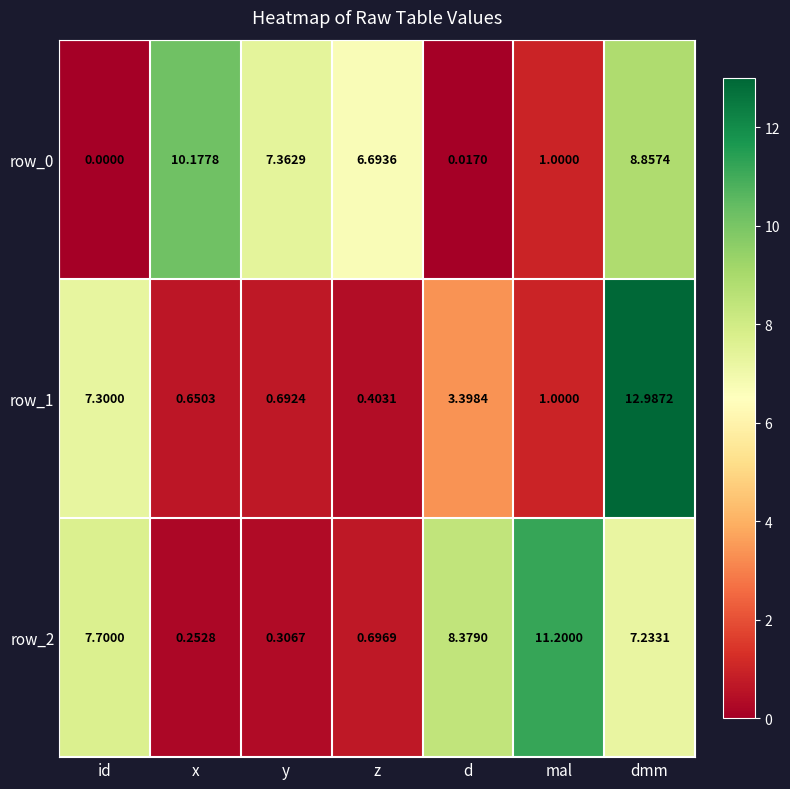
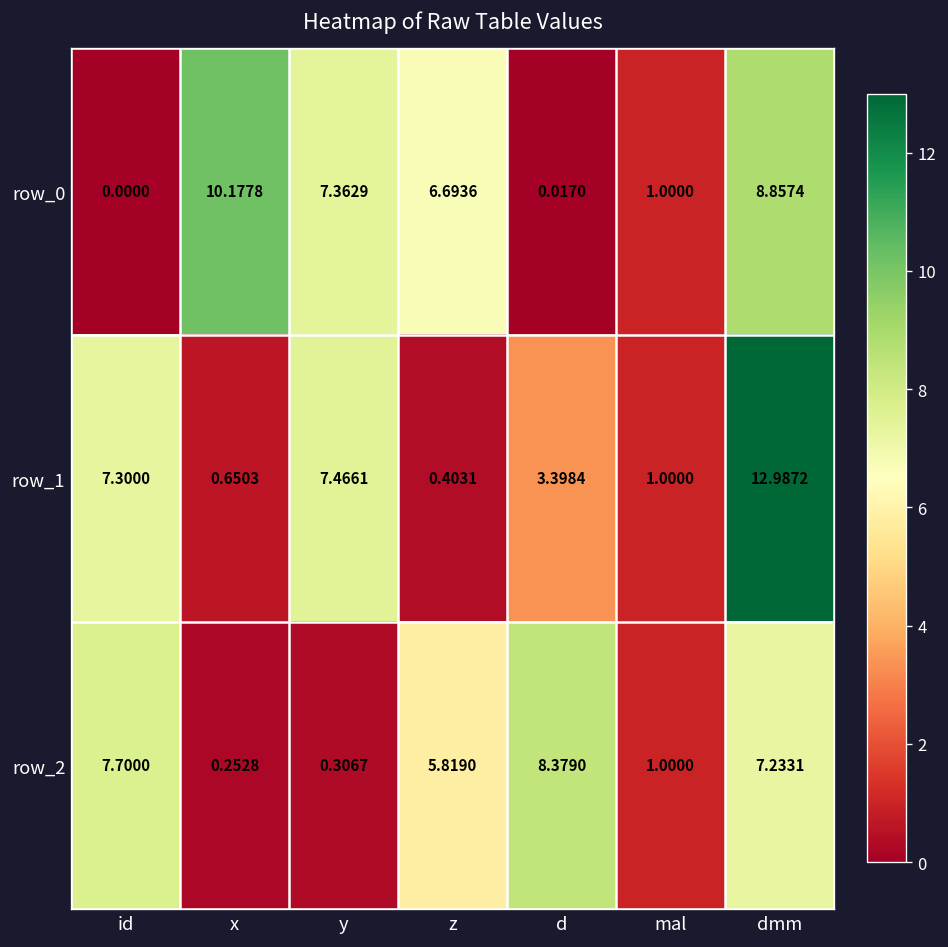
row_1, y: 0.6924 -> 7.4661
row_2, z: 0.6969 -> 5.8190
row_2, mal: 11.2000 -> 1.0000
